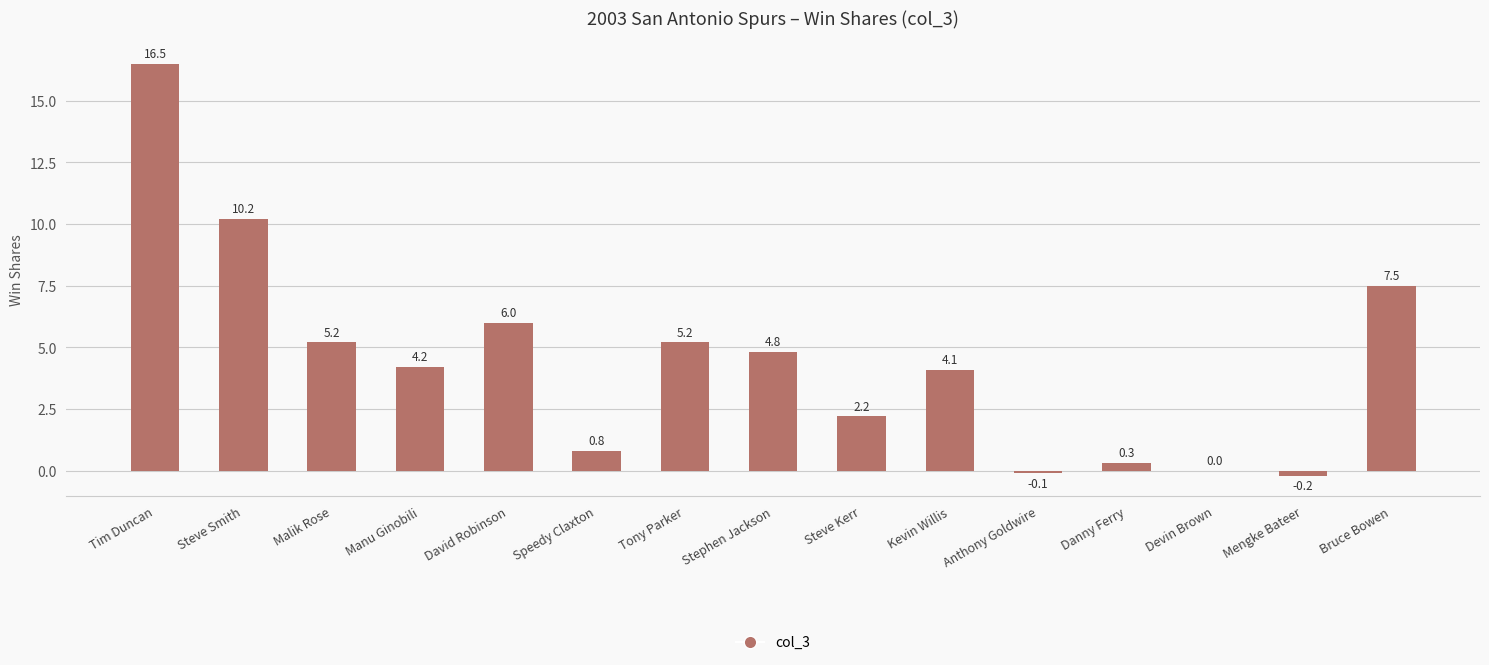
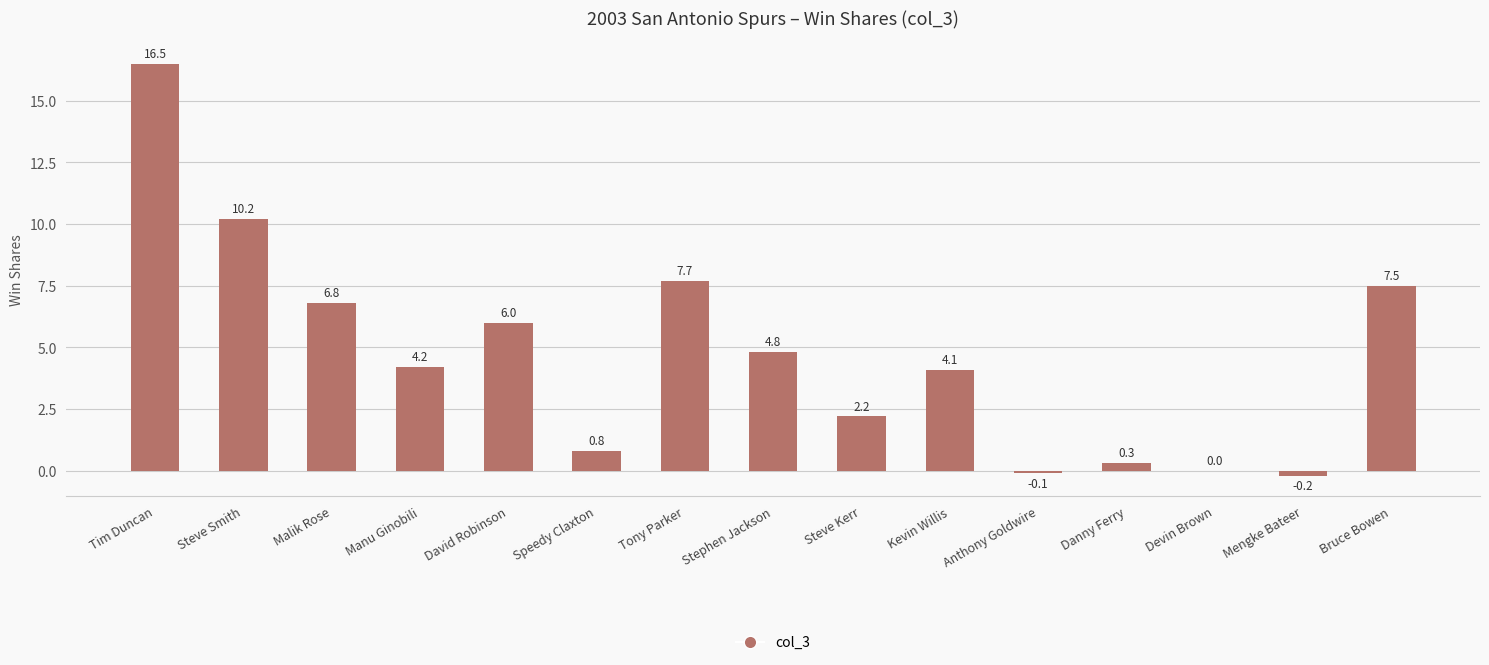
Malik Rose: 5.2 -> 6.8
Tony Parker: 5.2 -> 7.7
